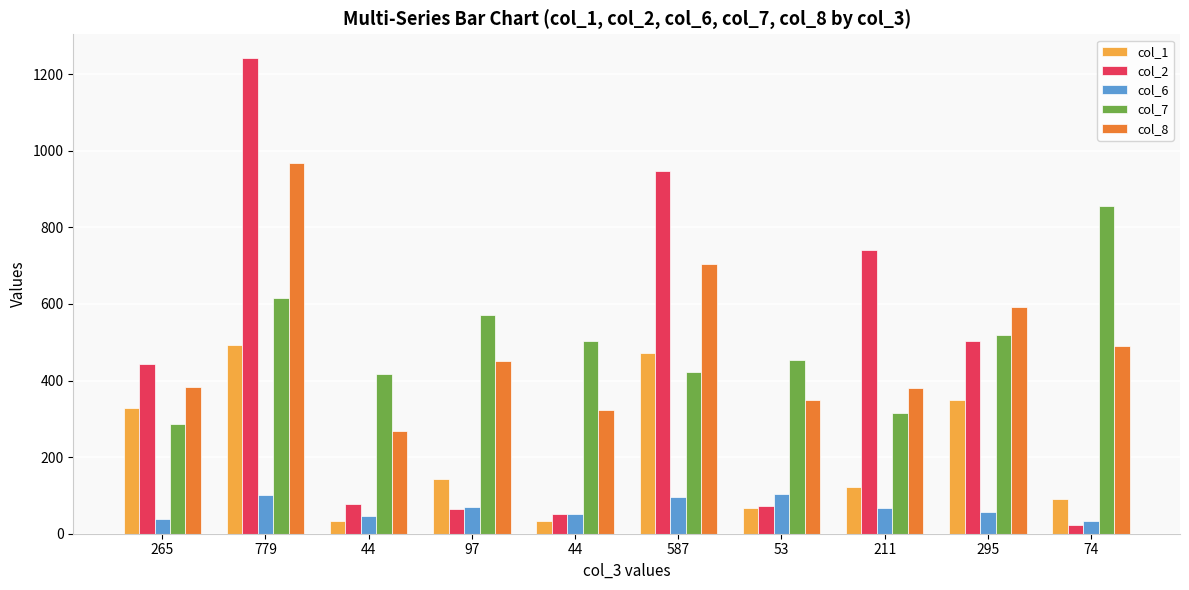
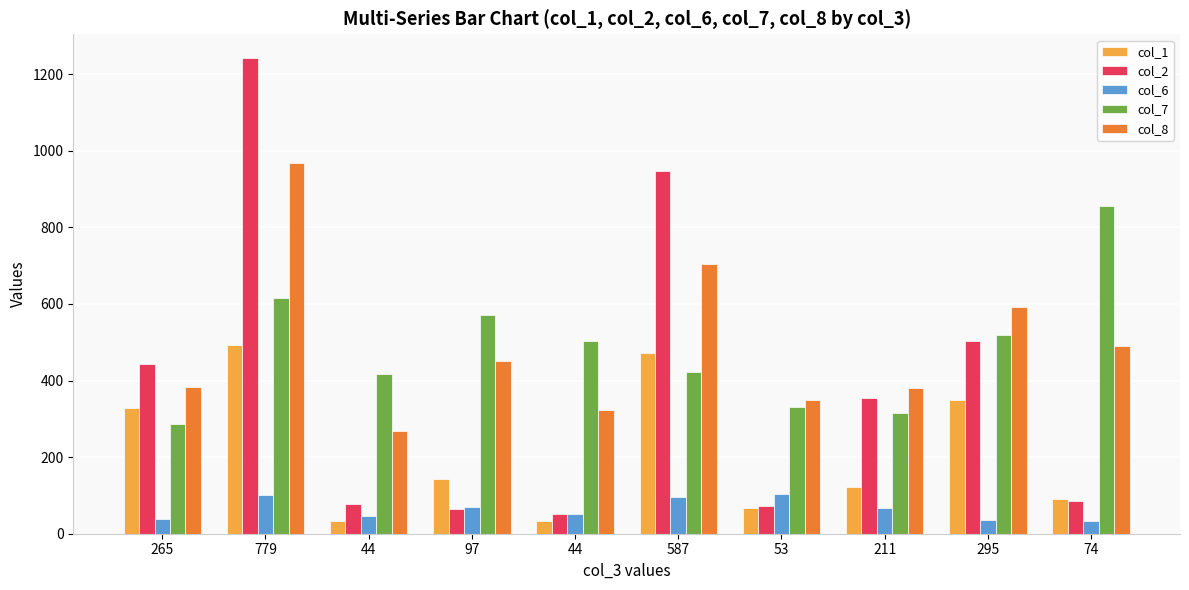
col_7, 53: 450 -> 330
col_2, 211: 740 -> 360
col_6, 295: 60 -> 40
col_2, 74: 20 -> 90
